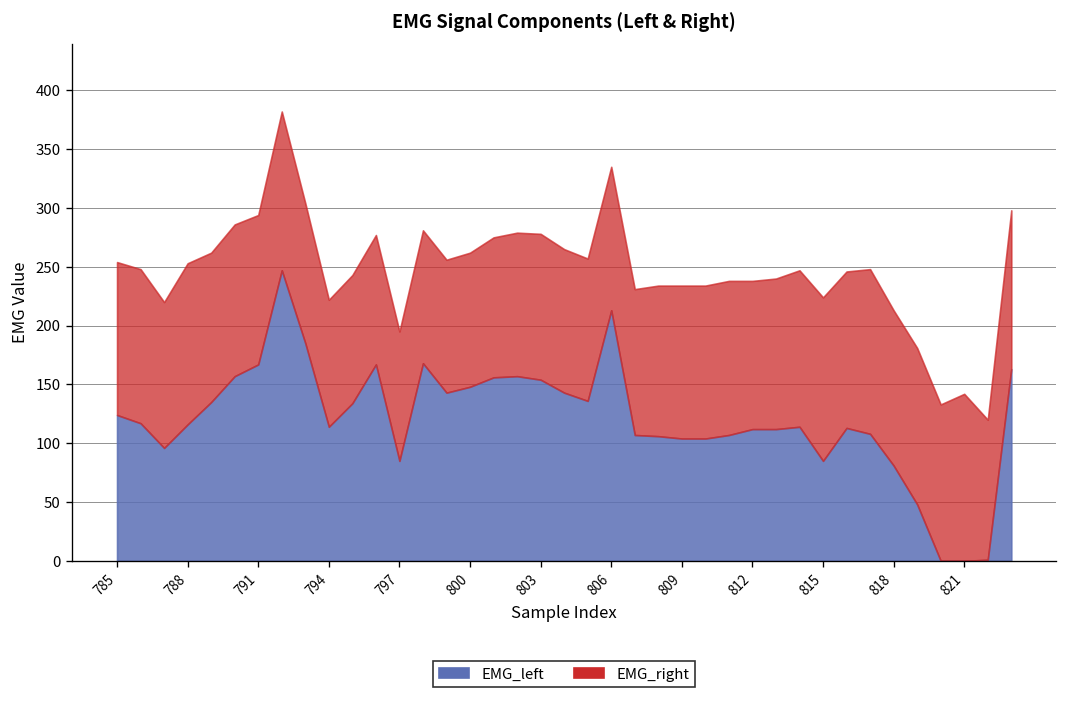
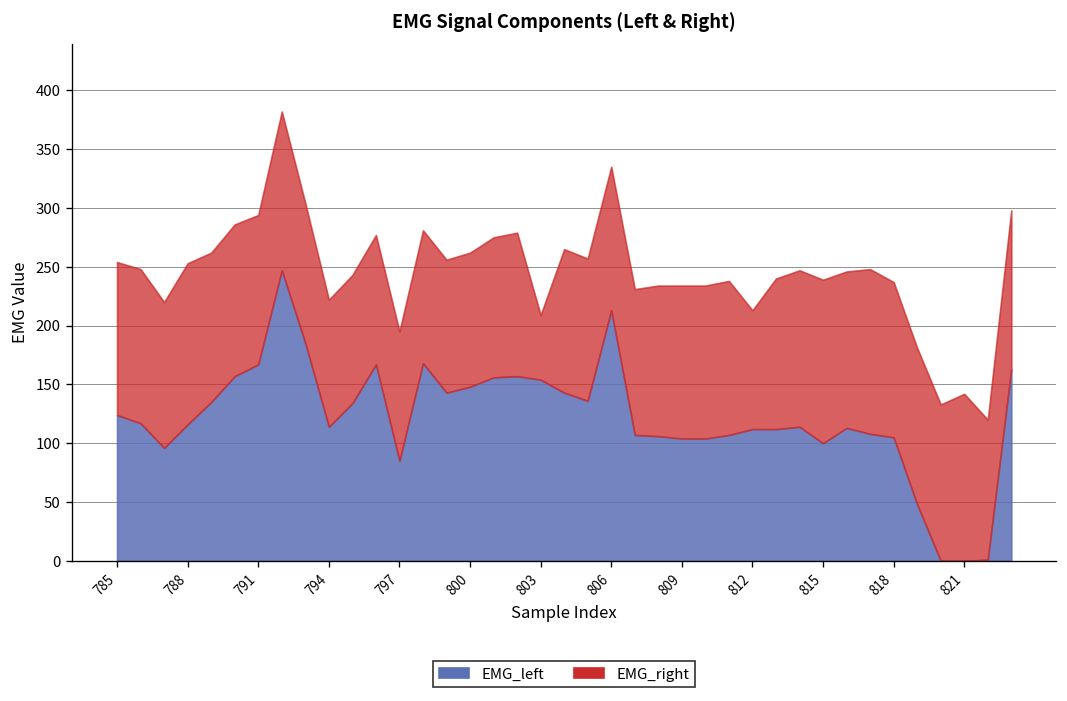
EMG_right, 803: 120 -> 60
EMG_right, 812: 130 -> 100
EMG_left, 815: 90 -> 100
EMG_left, 818: 80 -> 110
